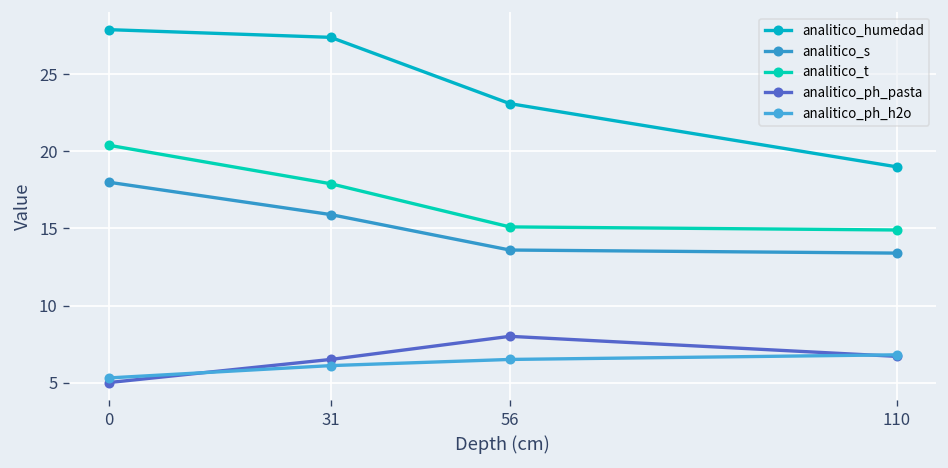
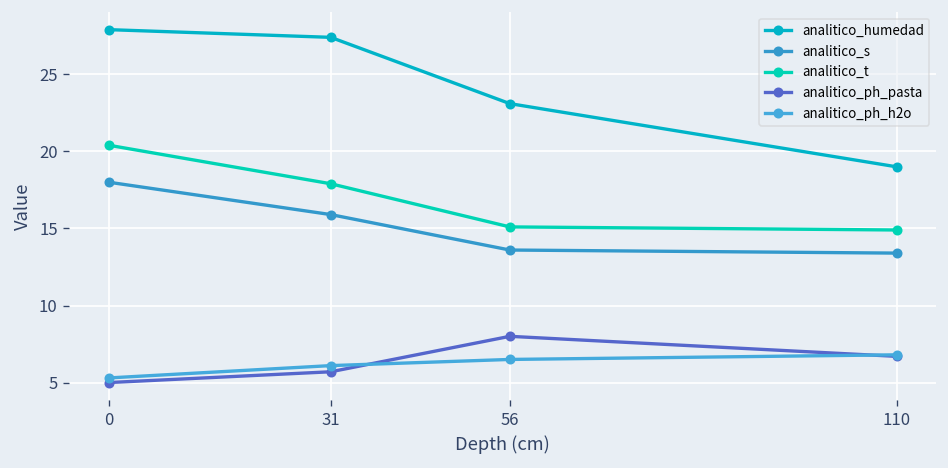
analitico_ph_pasta, 31: 6.5 -> 5.7
